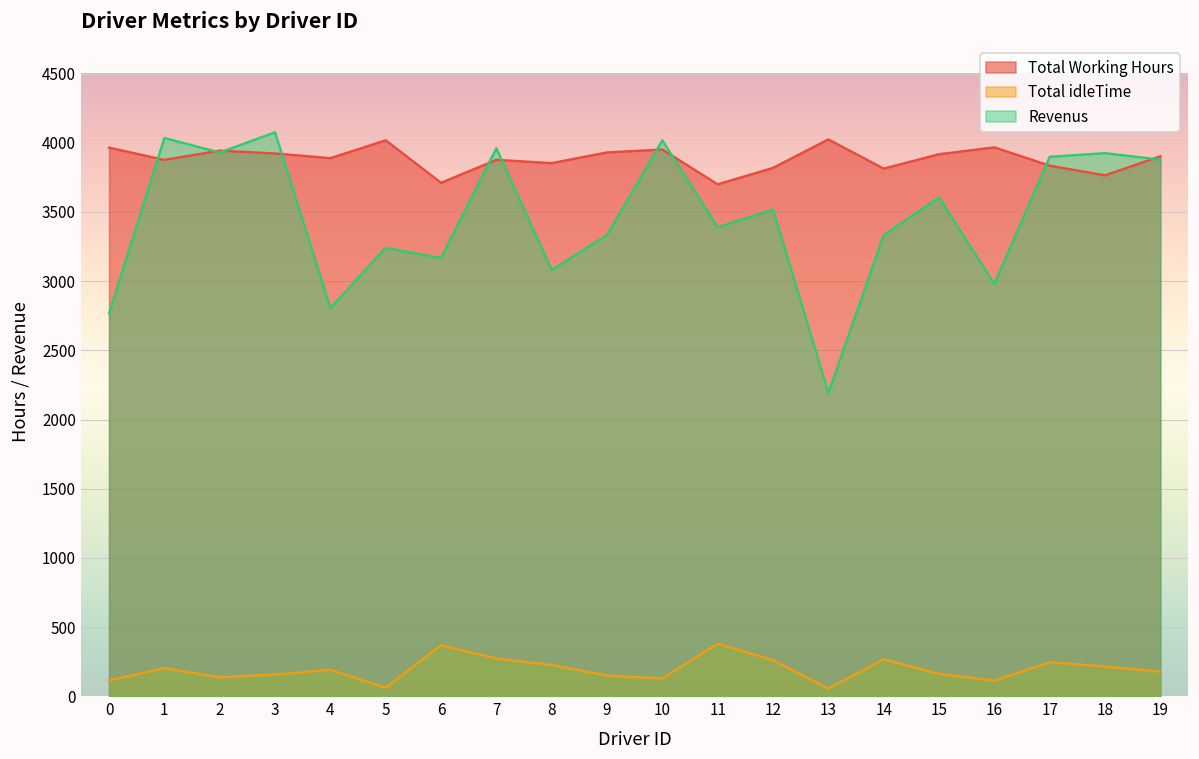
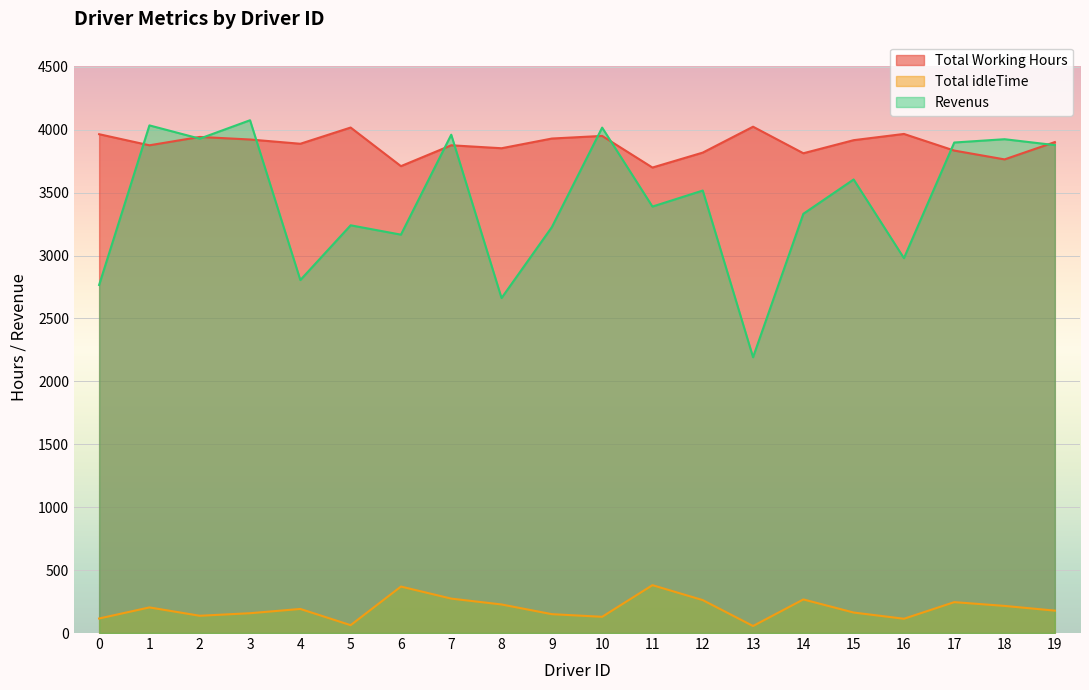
Revenus, 8: 3080 -> 2660
Revenus, 9: 3330 -> 3230
